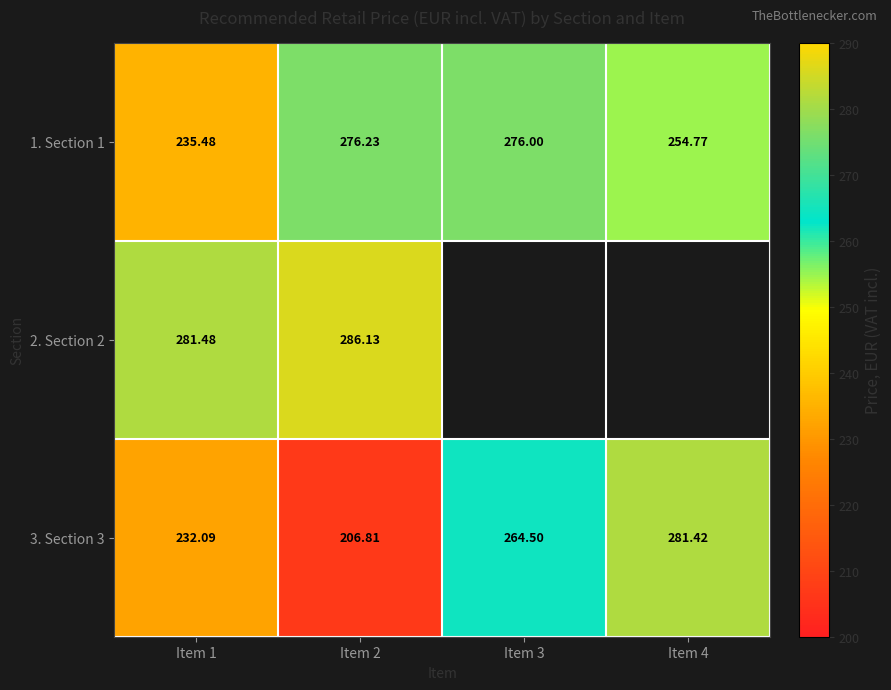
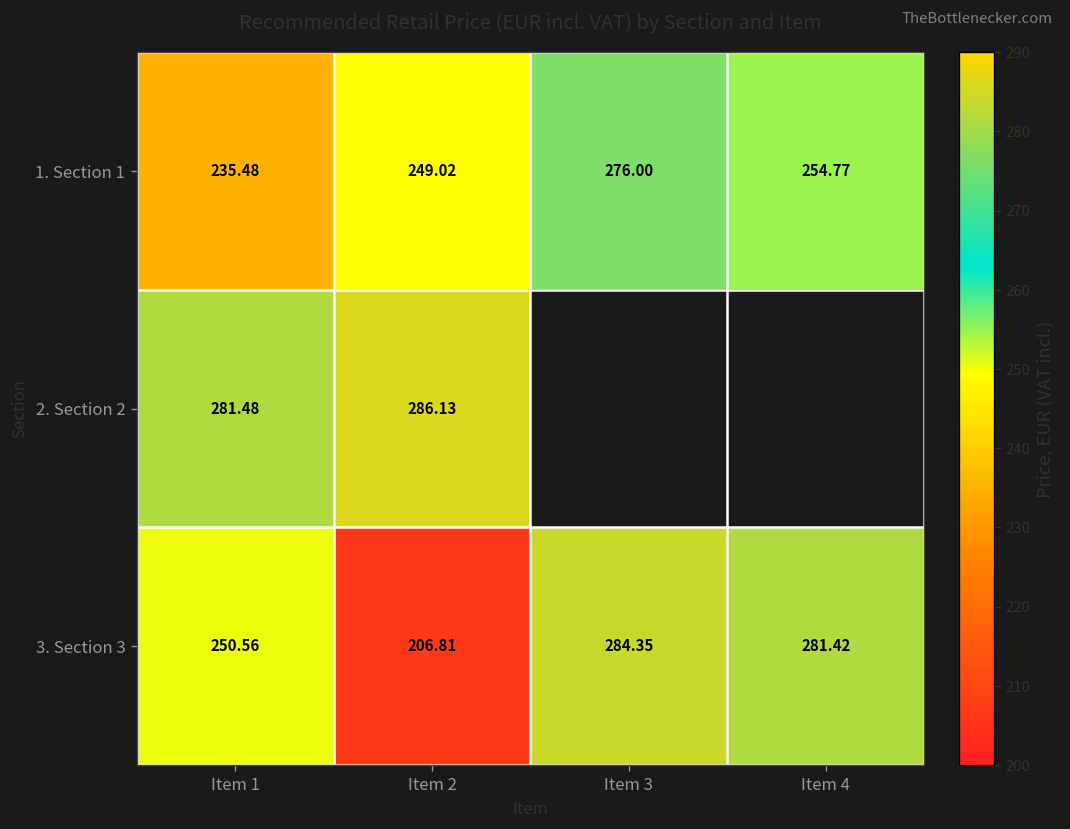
1. Section 1, Item 2: 276.23 -> 249.02
3. Section 3, Item 1: 232.09 -> 250.56
3. Section 3, Item 3: 264.50 -> 284.35
